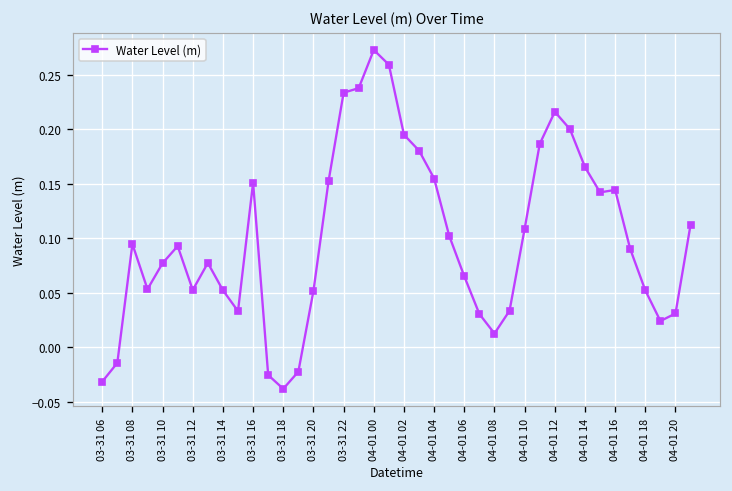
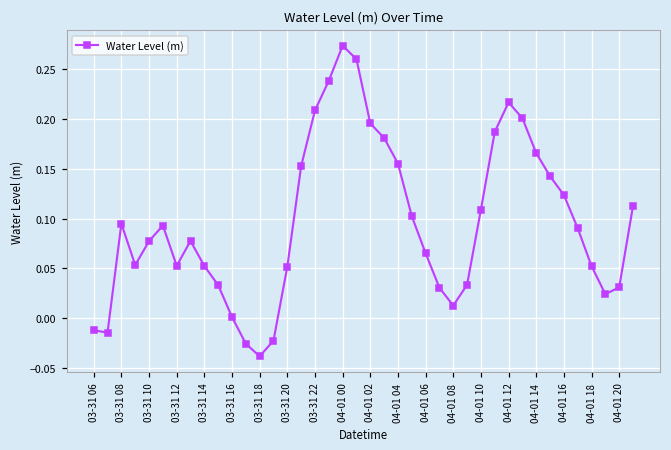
03-31 06: -0.03 -> -0.01
03-31 16: 0.15 -> 0.00
03-31 22: 0.23 -> 0.21
04-01 16: 0.14 -> 0.12
